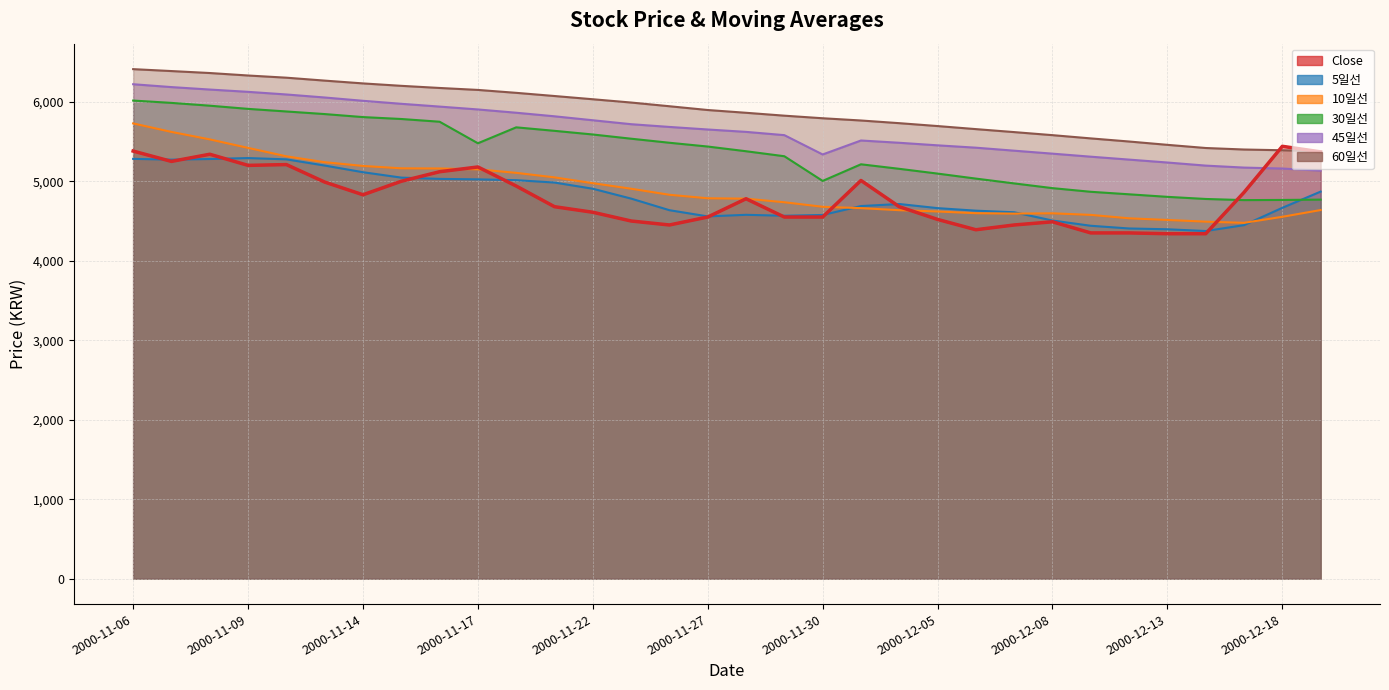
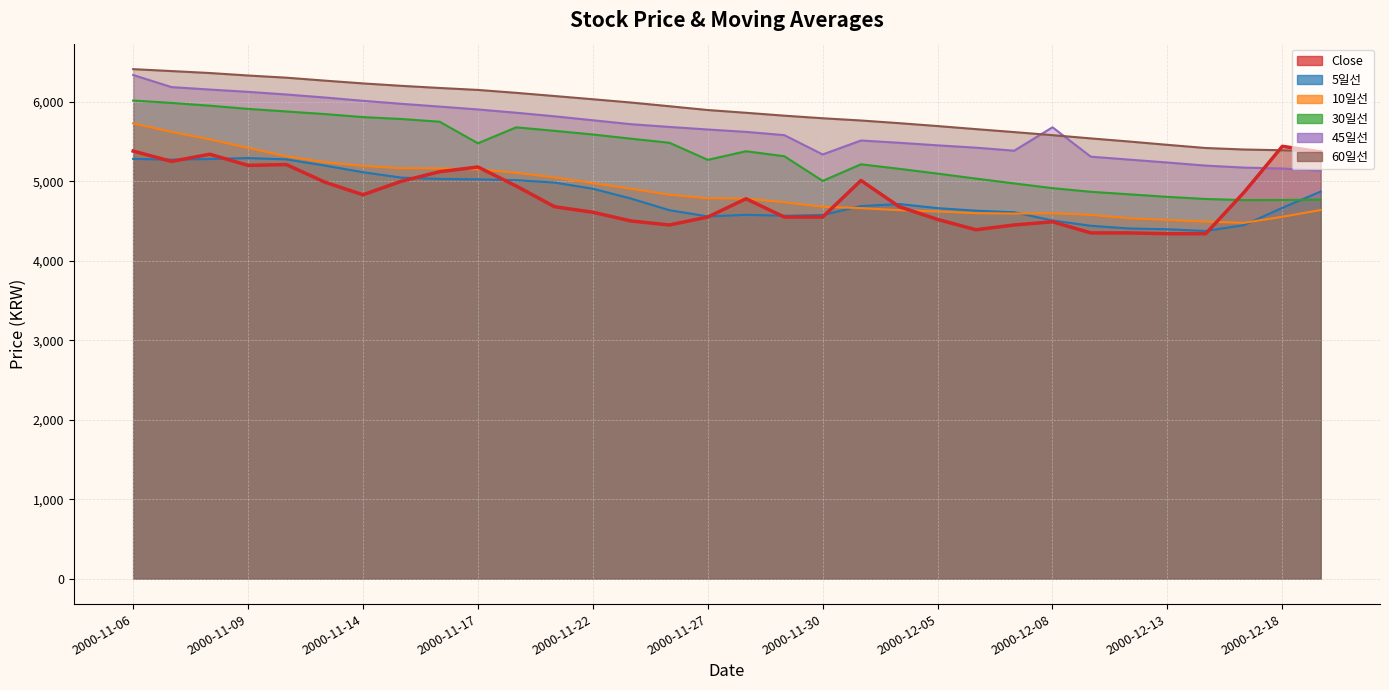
45일선, 2000-11-06: 6,200 -> 6,300
30일선, 2000-11-27: 5,400 -> 5,300
45일선, 2000-12-08: 5,300 -> 5,700
